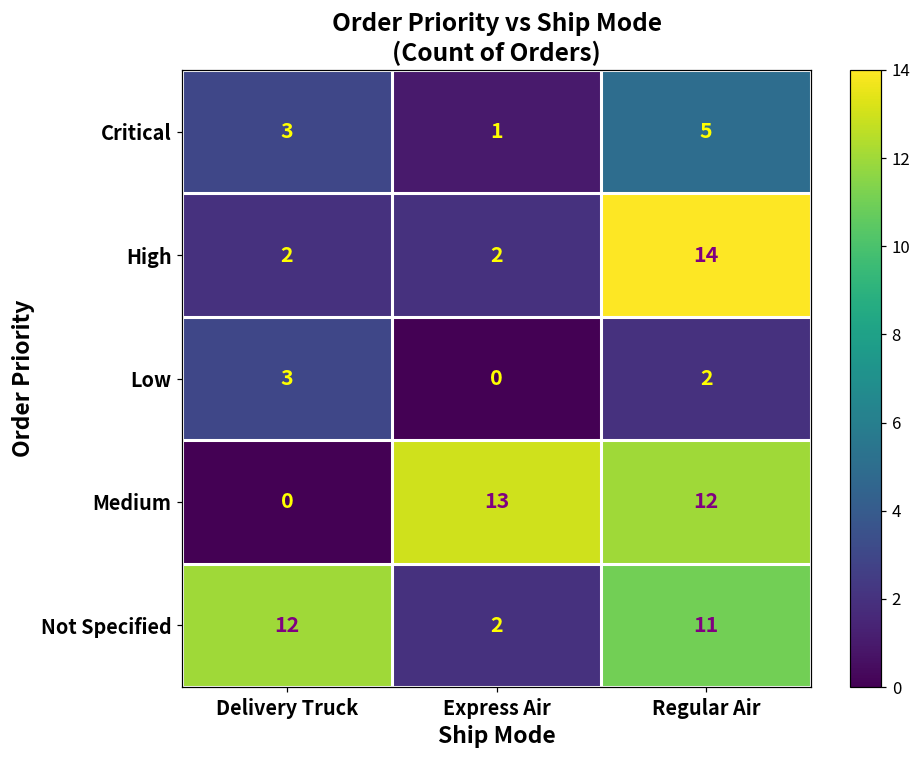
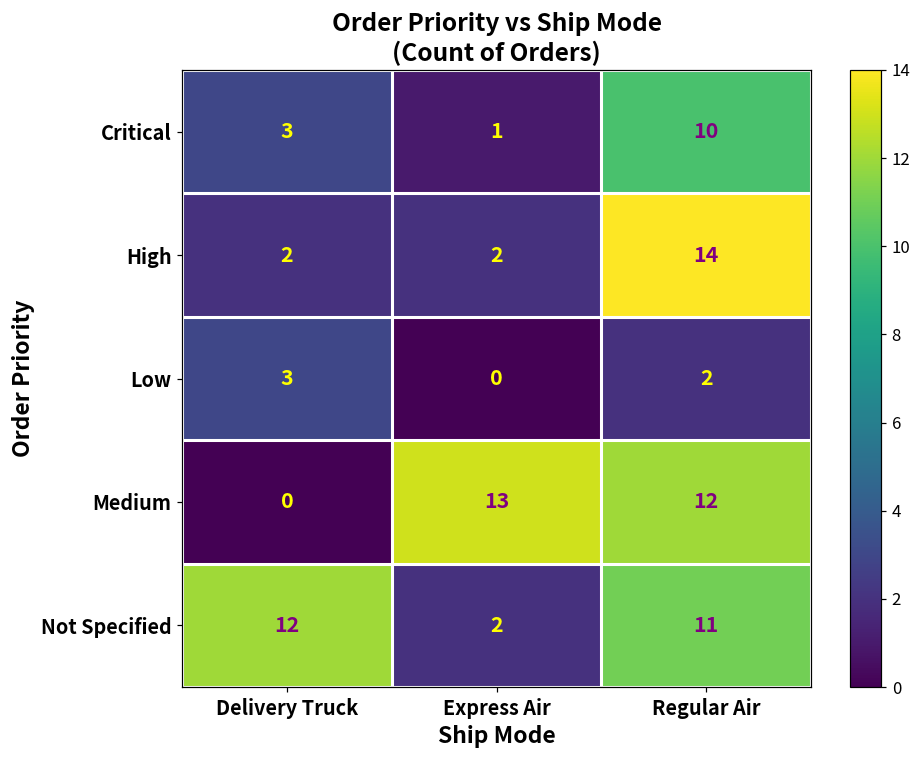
Critical, Regular Air: 5 -> 10
